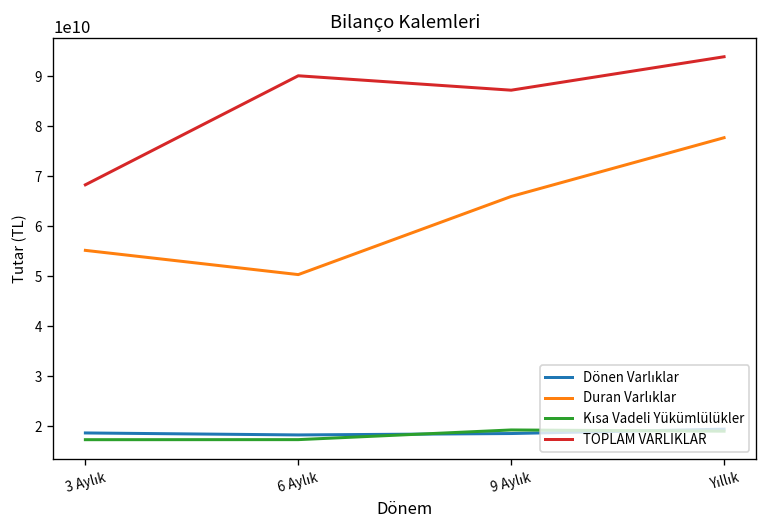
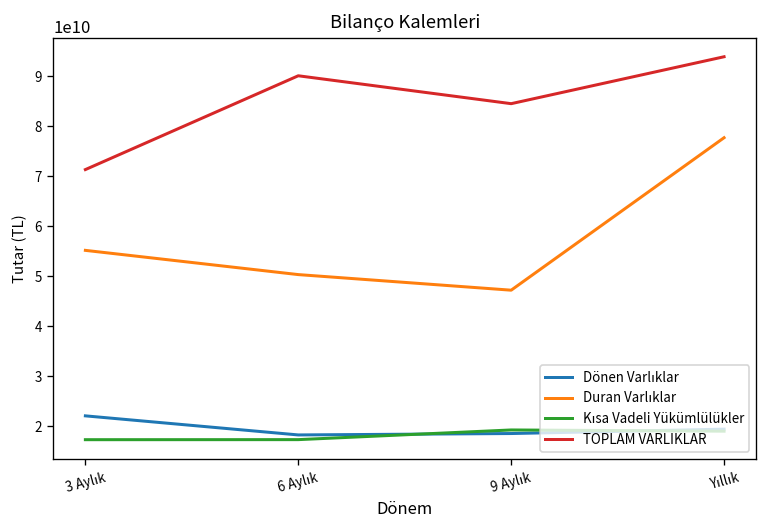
Dönen Varlıklar, 3 Aylık: 19000000000 -> 22000000000
TOPLAM VARLIKLAR, 3 Aylık: 68000000000 -> 71000000000
Duran Varlıklar, 9 Aylık: 66000000000 -> 47000000000
TOPLAM VARLIKLAR, 9 Aylık: 87000000000 -> 85000000000
